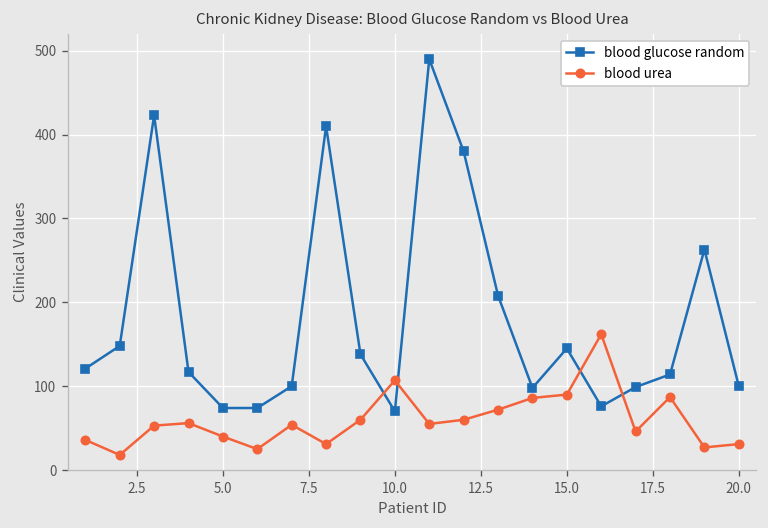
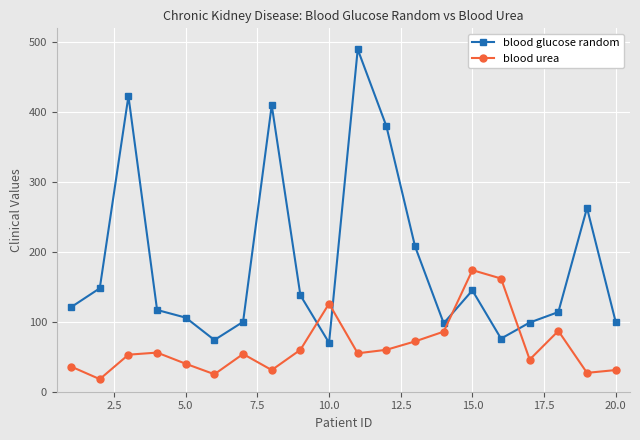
blood glucose random, 5.0: 70 -> 110
blood urea, 10.0: 110 -> 130
blood urea, 15.0: 90 -> 170
